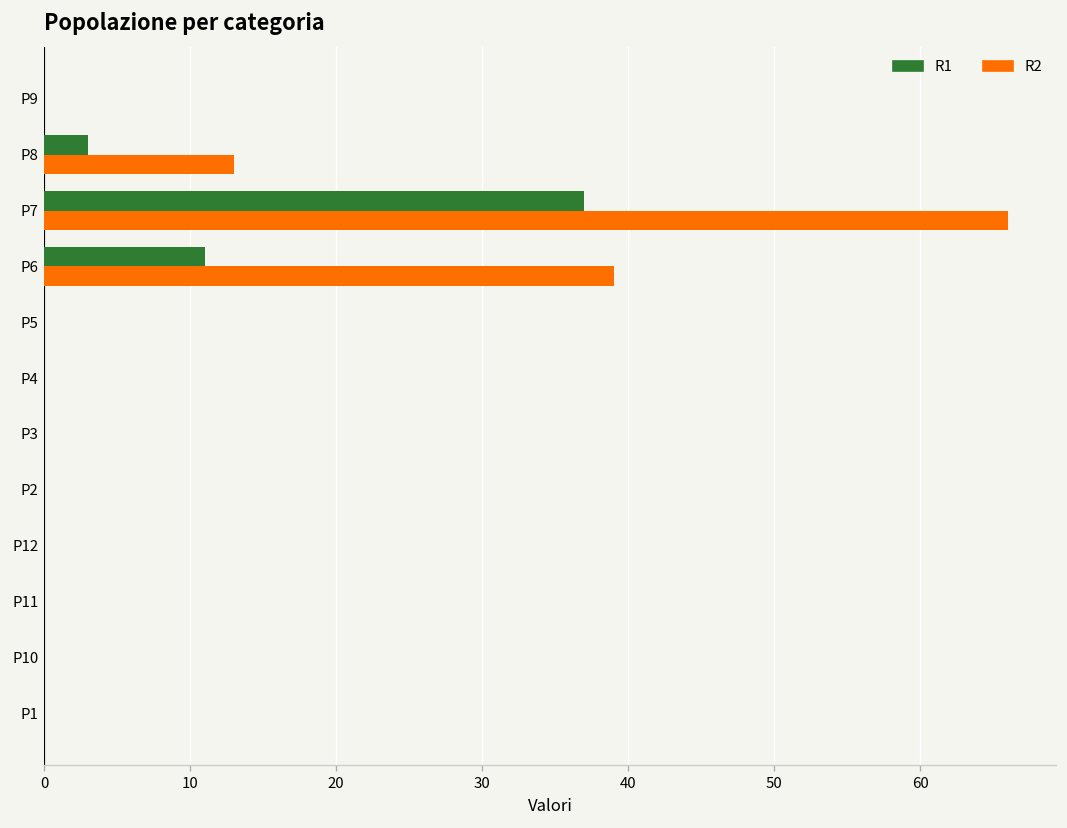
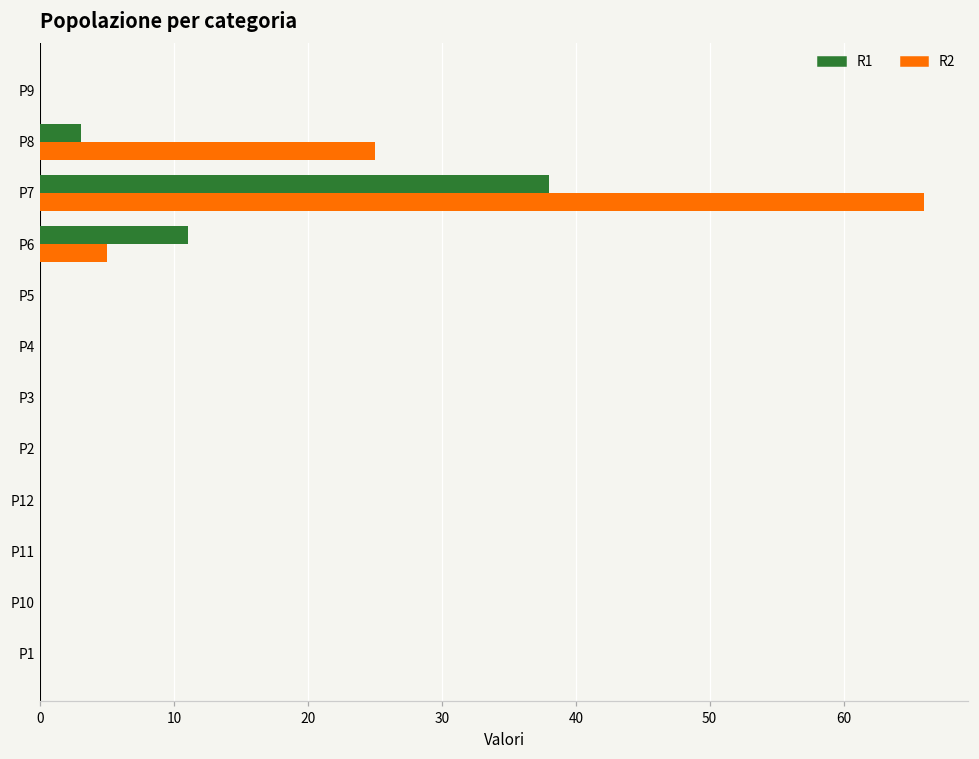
R2, P8: 13 -> 25
R1, P7: 37 -> 38
R2, P6: 39 -> 5
